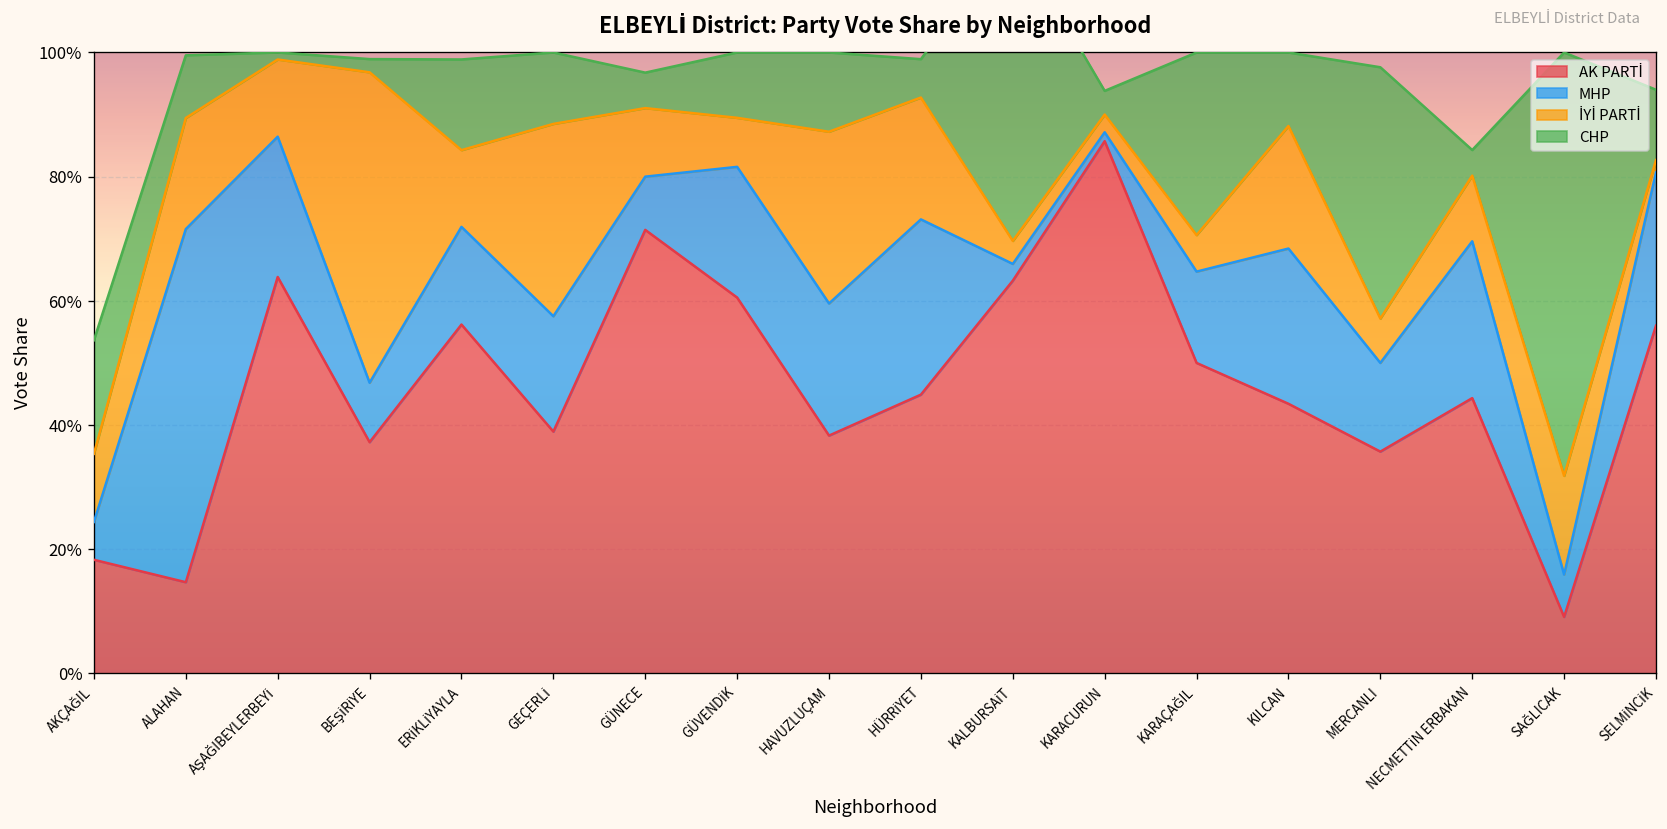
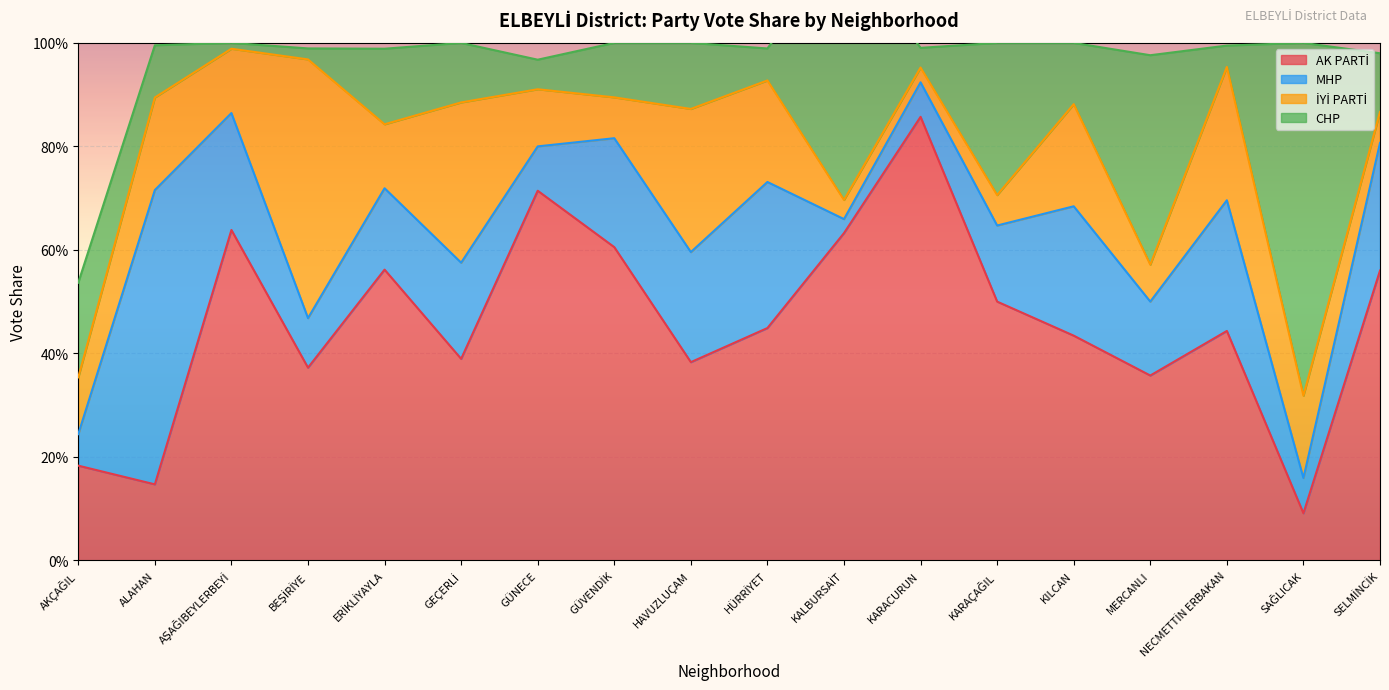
MHP, KARACURUN: 1% -> 7%
İYİ PARTİ, NECMETTİN ERBAKAN: 11% -> 26%
İYİ PARTİ, SELMİNCİK: 2% -> 6%
